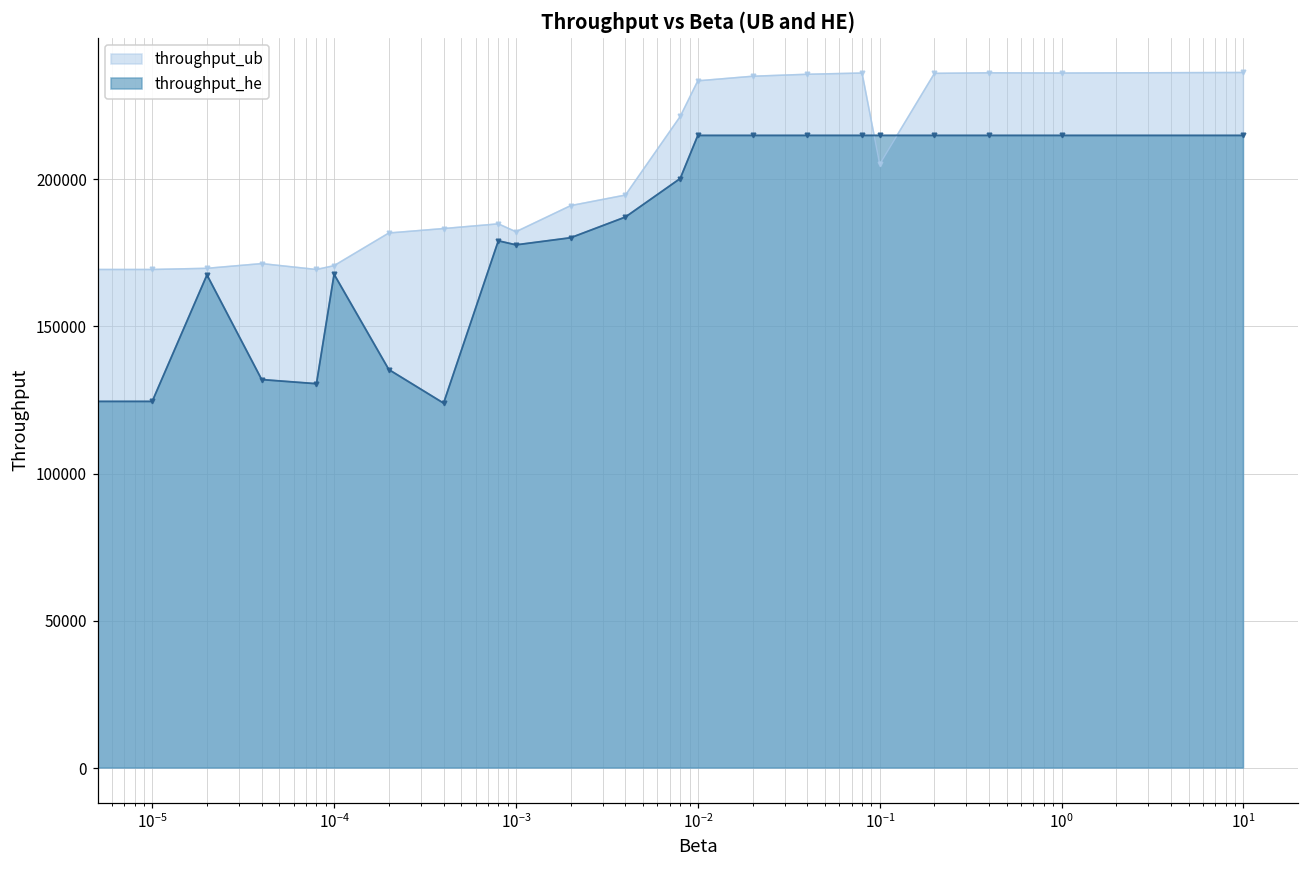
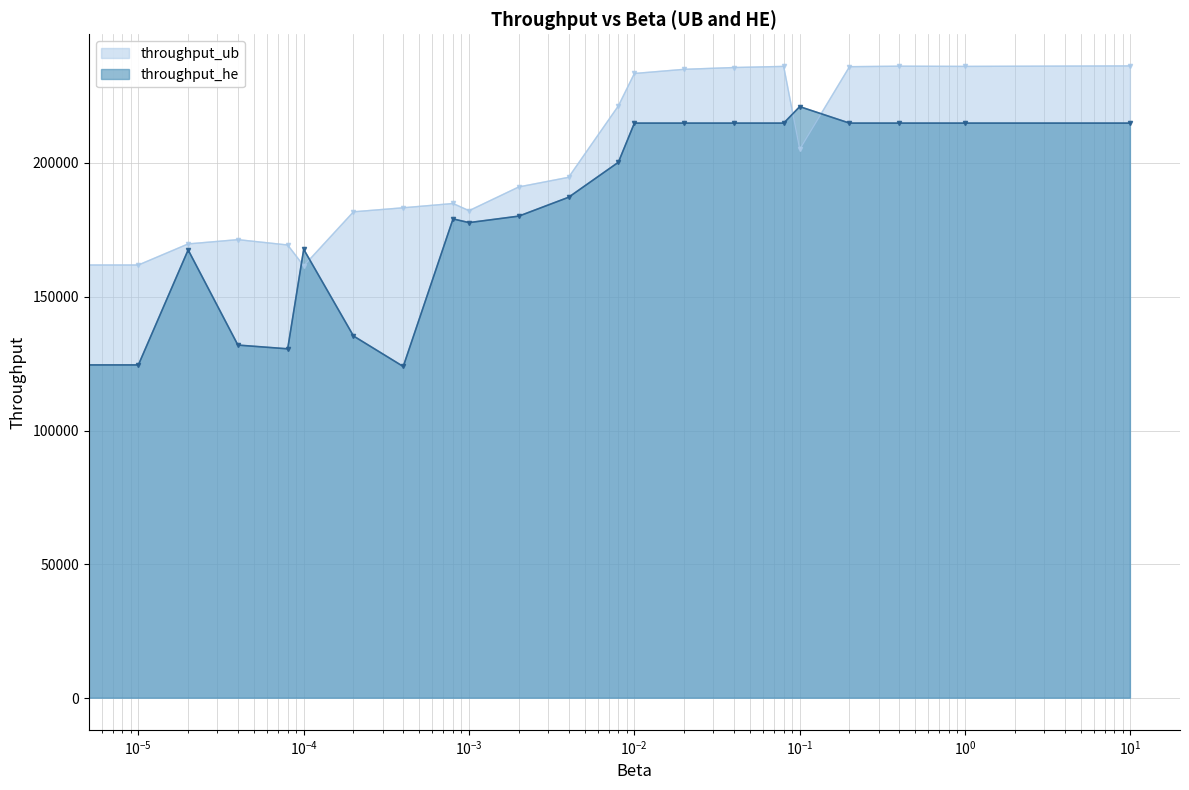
throughput_ub, 10^-5: 169000 -> 162000
throughput_ub, 10^-4: 171000 -> 162000
throughput_he, 10^-1: 215000 -> 221000
